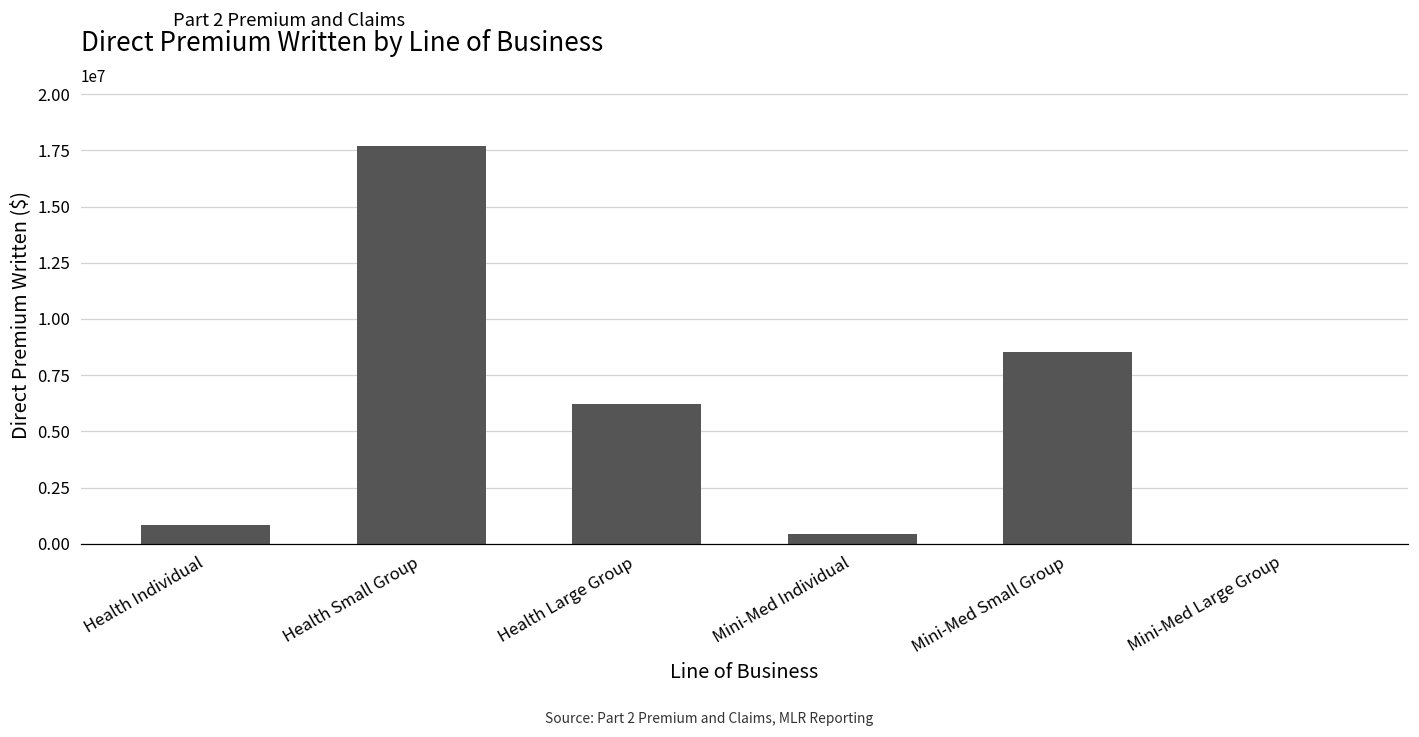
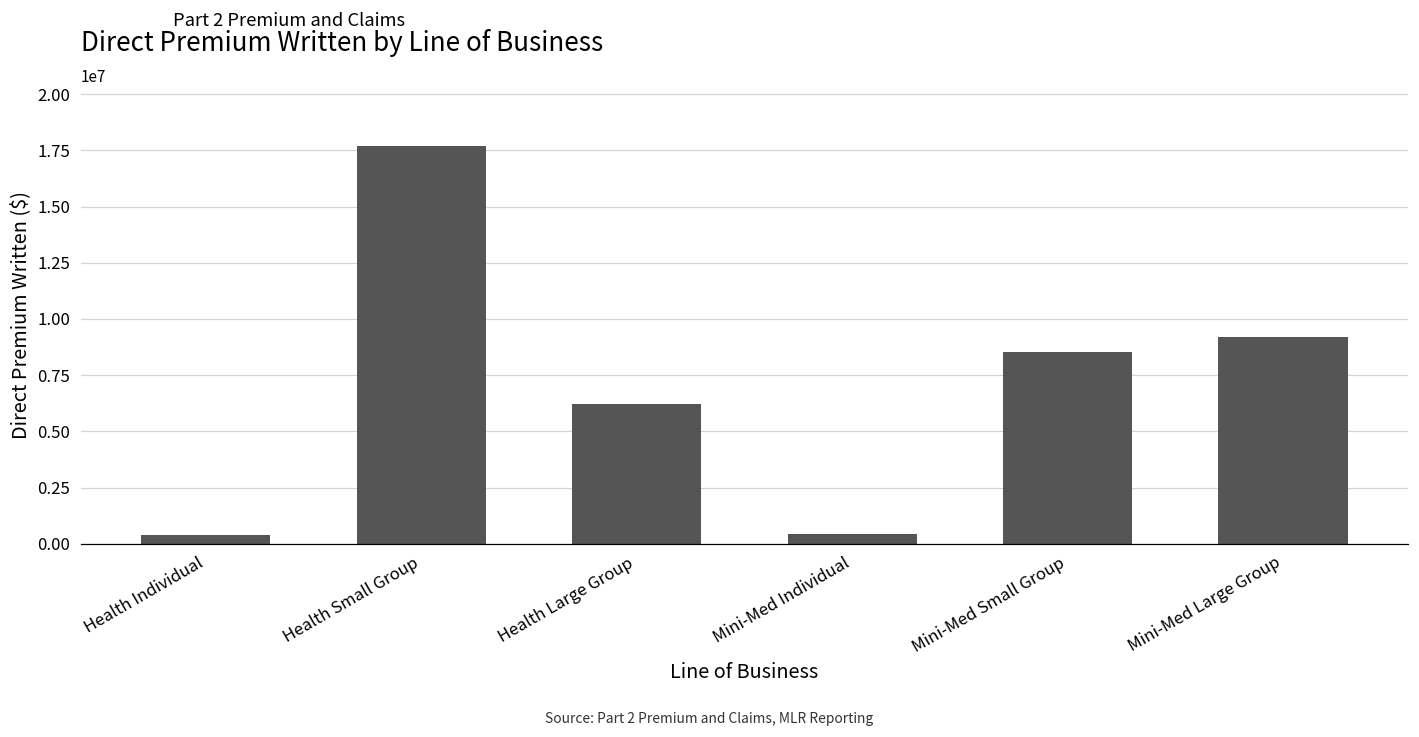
Health Individual: 800000 -> 400000
Mini-Med Large Group: 0 -> 9200000
